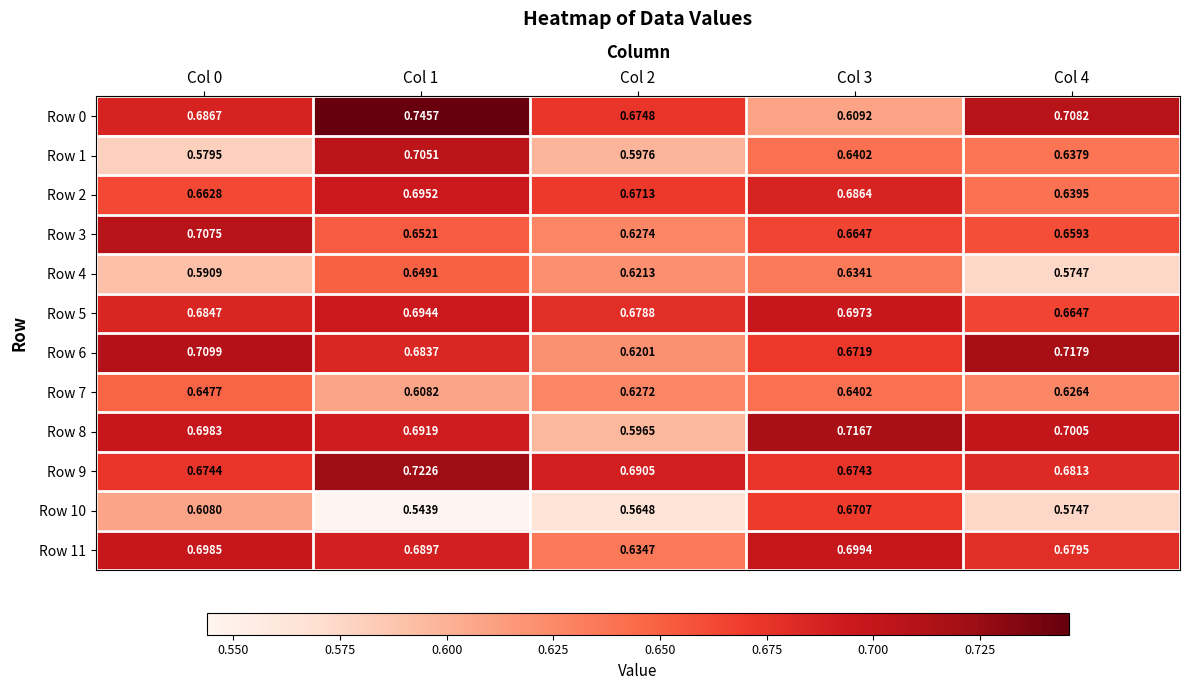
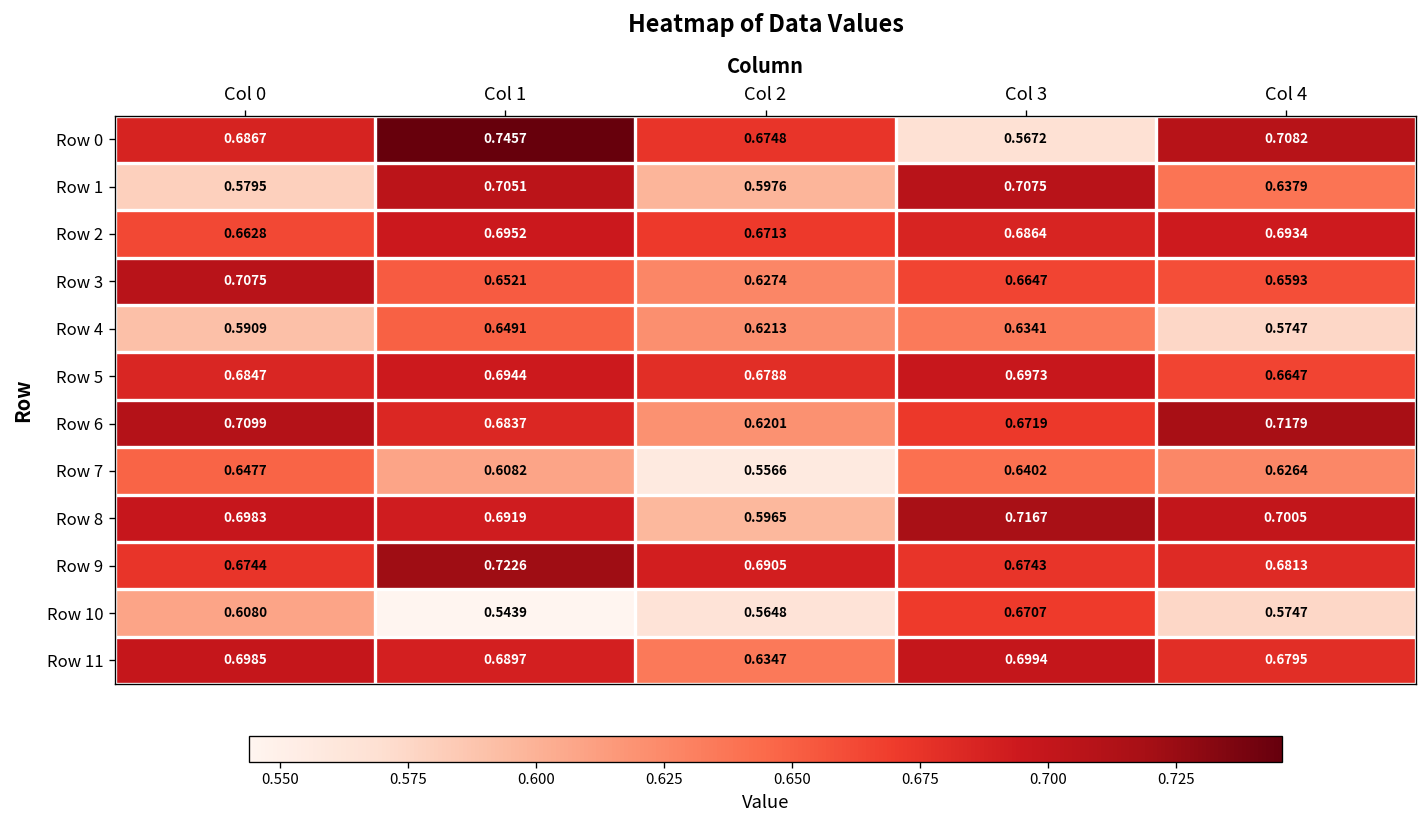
Row 0, Col 3: 0.6092 -> 0.5672
Row 1, Col 3: 0.6402 -> 0.7075
Row 2, Col 4: 0.6395 -> 0.6934
Row 7, Col 2: 0.6272 -> 0.5566
